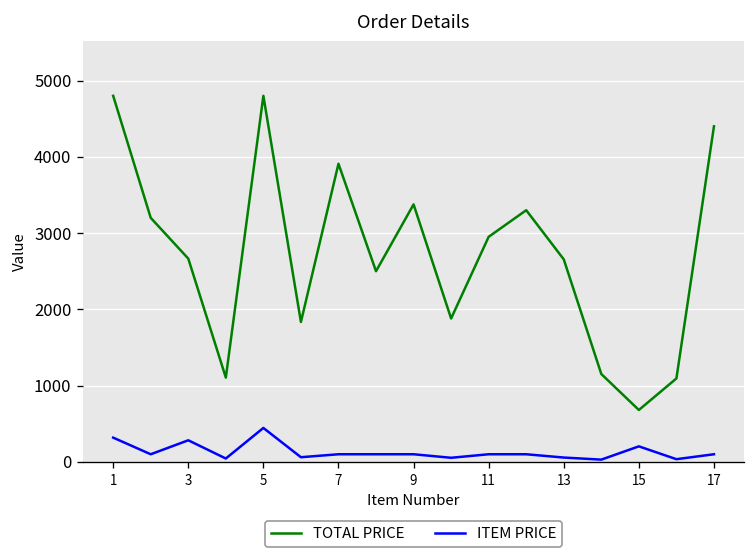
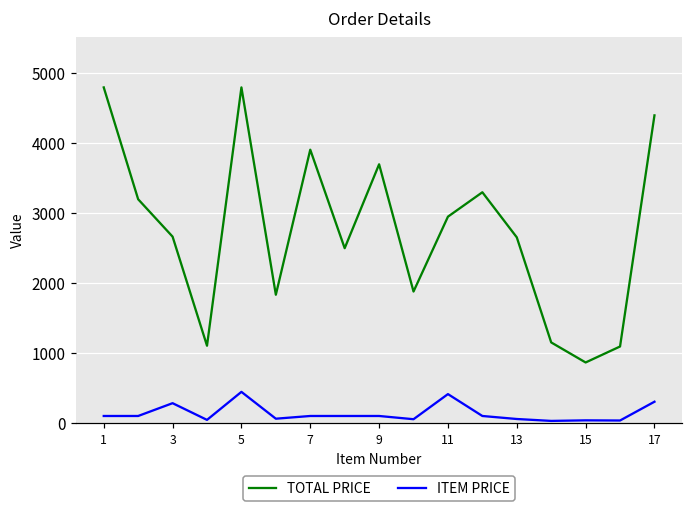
ITEM PRICE, 1: 300 -> 100
TOTAL PRICE, 9: 3400 -> 3700
ITEM PRICE, 11: 100 -> 400
TOTAL PRICE, 15: 700 -> 900
ITEM PRICE, 15: 200 -> 0
ITEM PRICE, 17: 100 -> 300
